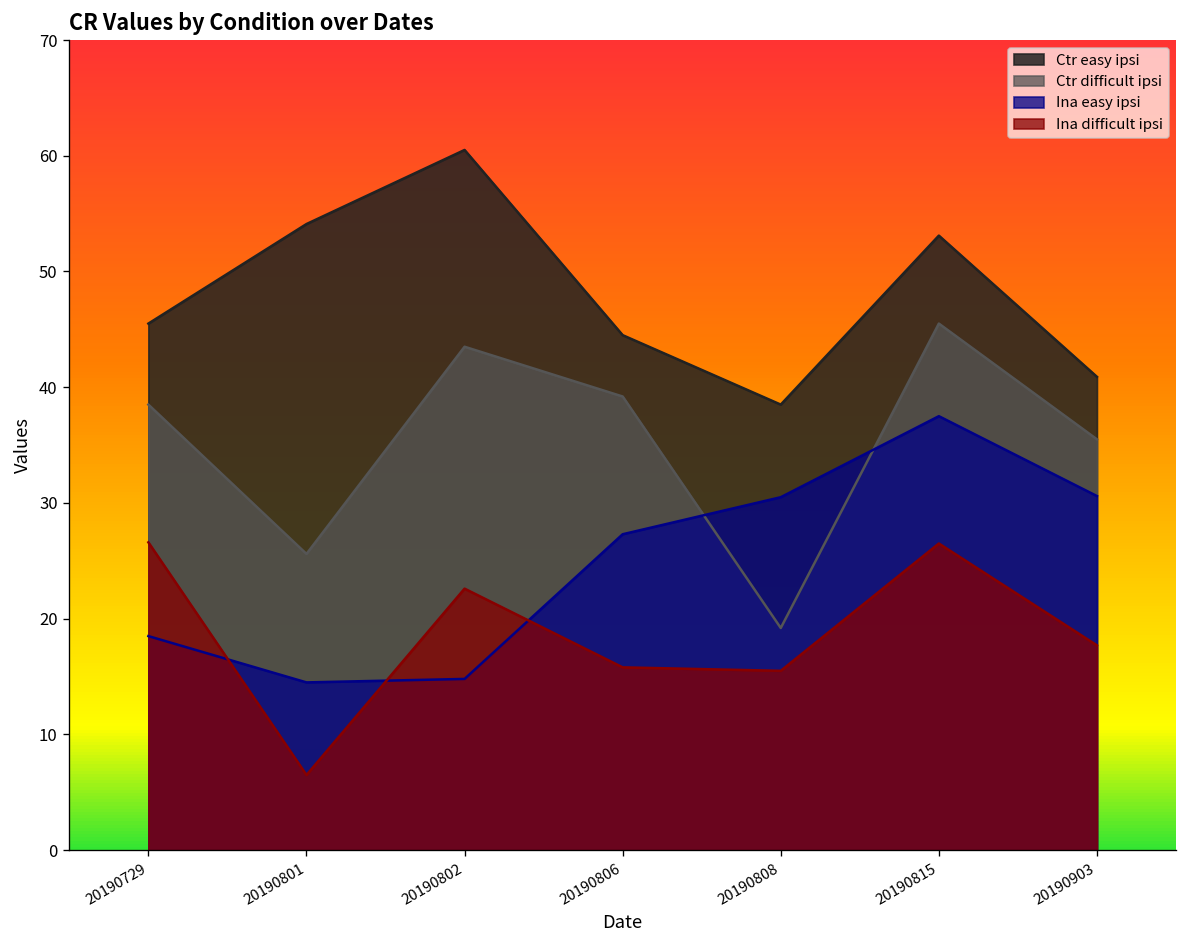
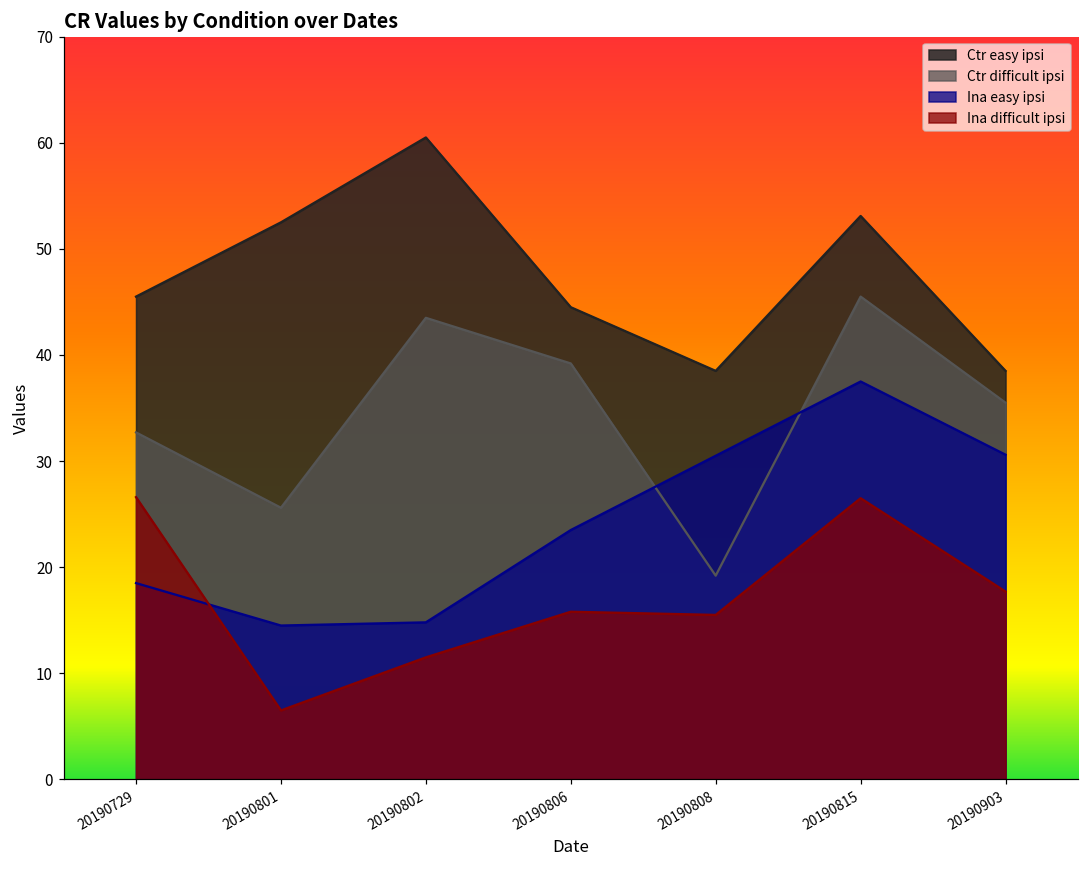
Ctr difficult ipsi, 20190729: 39 -> 33
Ctr easy ipsi, 20190801: 54 -> 53
Ina difficult ipsi, 20190802: 23 -> 12
Ina easy ipsi, 20190806: 27 -> 24
Ctr easy ipsi, 20190903: 41 -> 39
